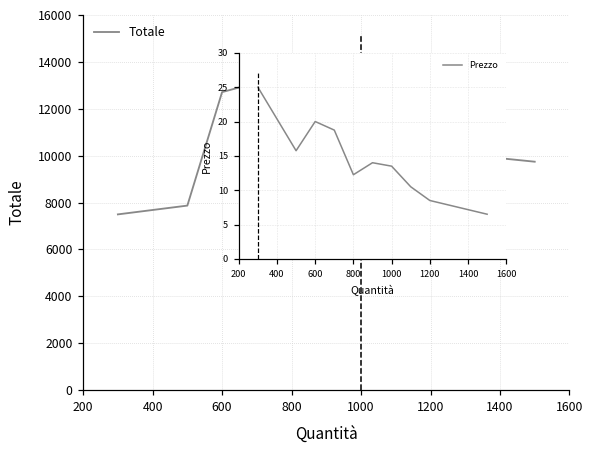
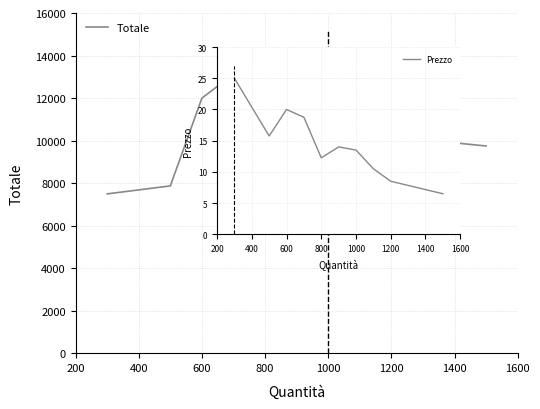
600: 12700 -> 12000
